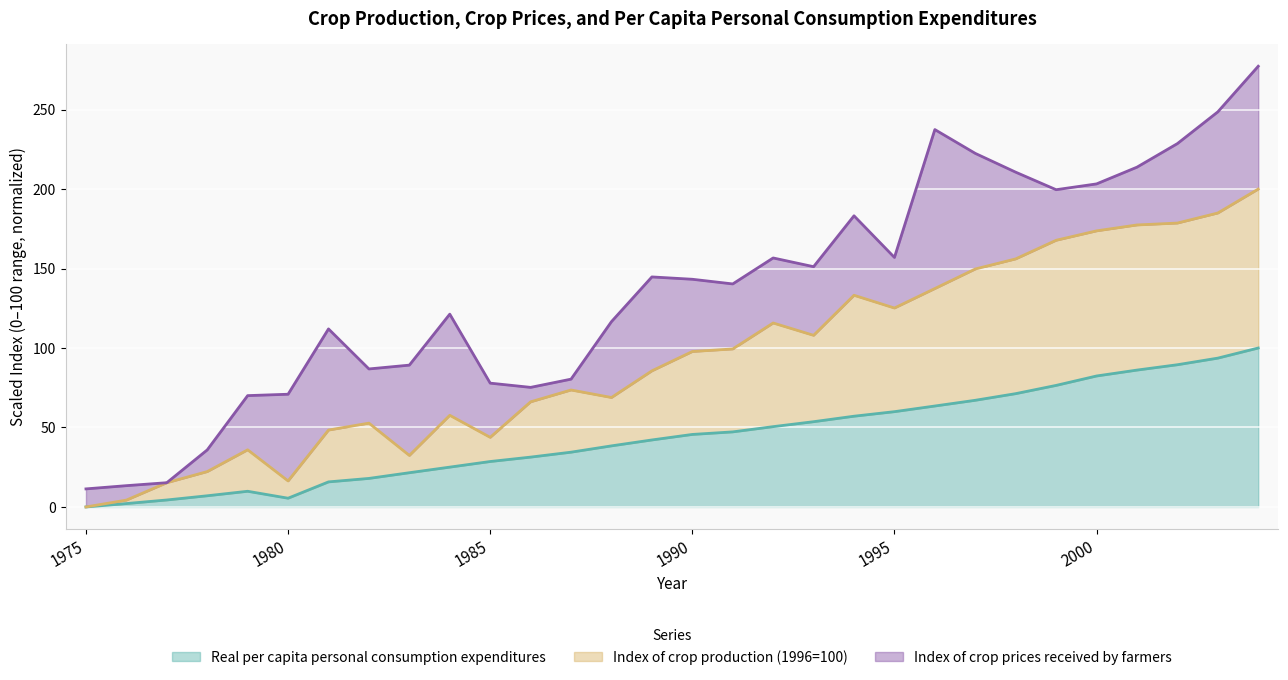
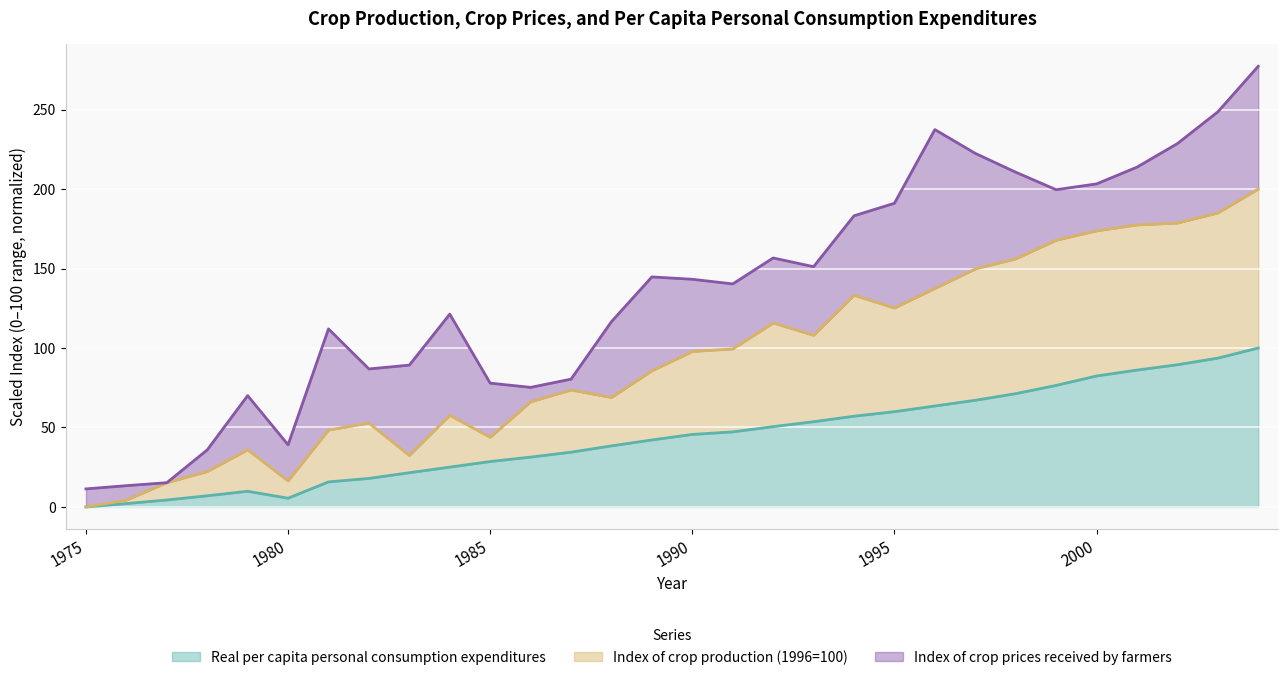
Index of crop prices received by farmers, 1980: 55 -> 23
Index of crop prices received by farmers, 1995: 32 -> 66
